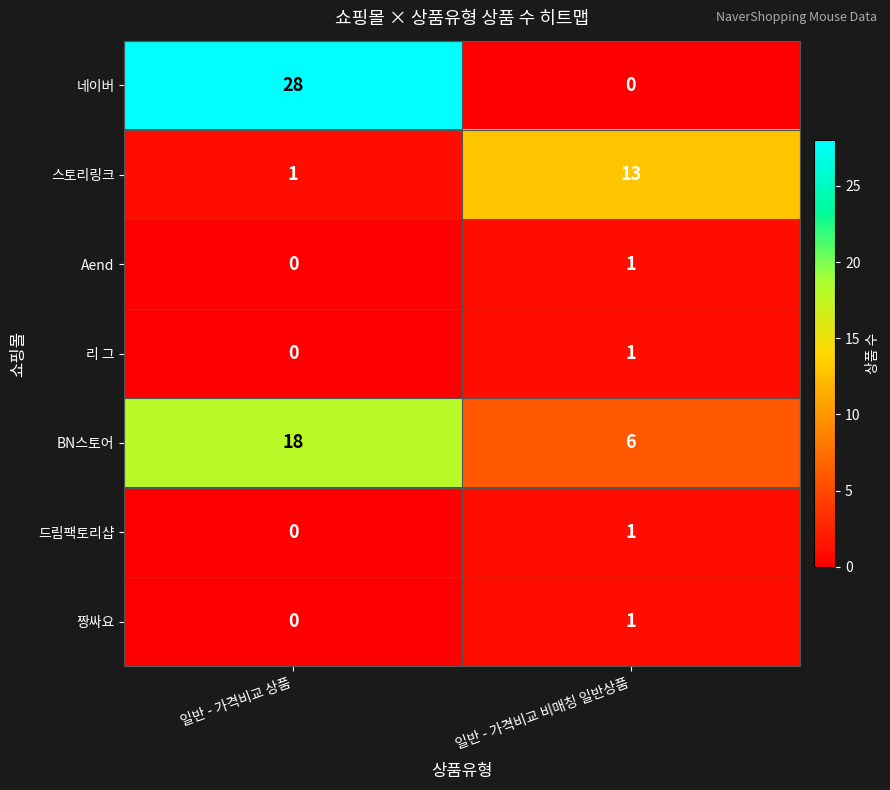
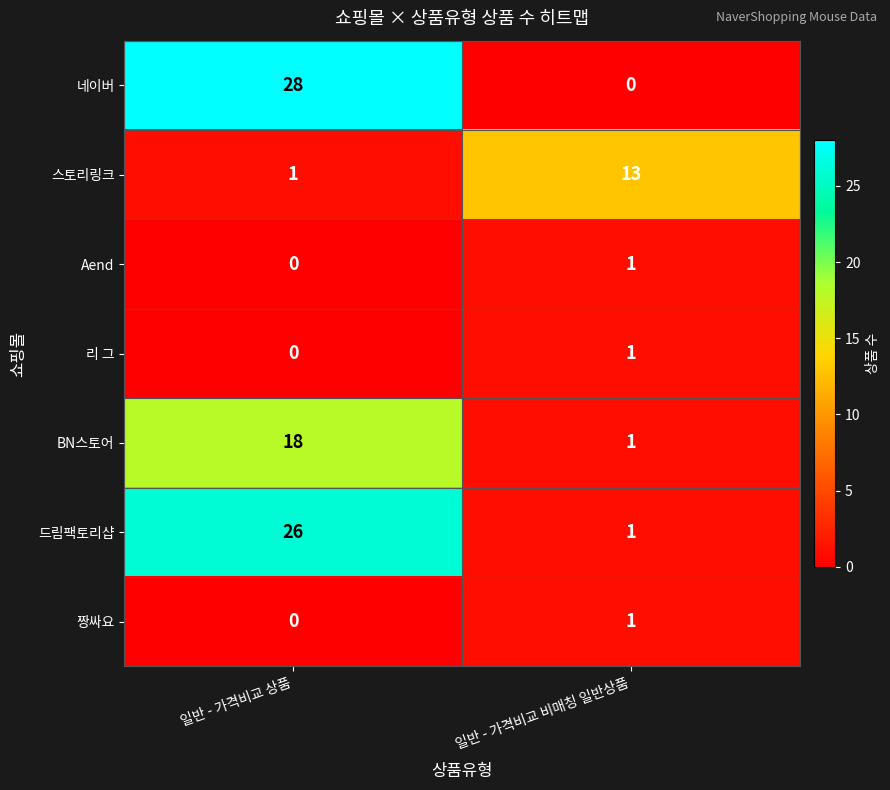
BN스토어, 일반 - 가격비교 비매칭 일반상품: 6 -> 1
드림팩토리샵, 일반 - 가격비교 상품: 0 -> 26
